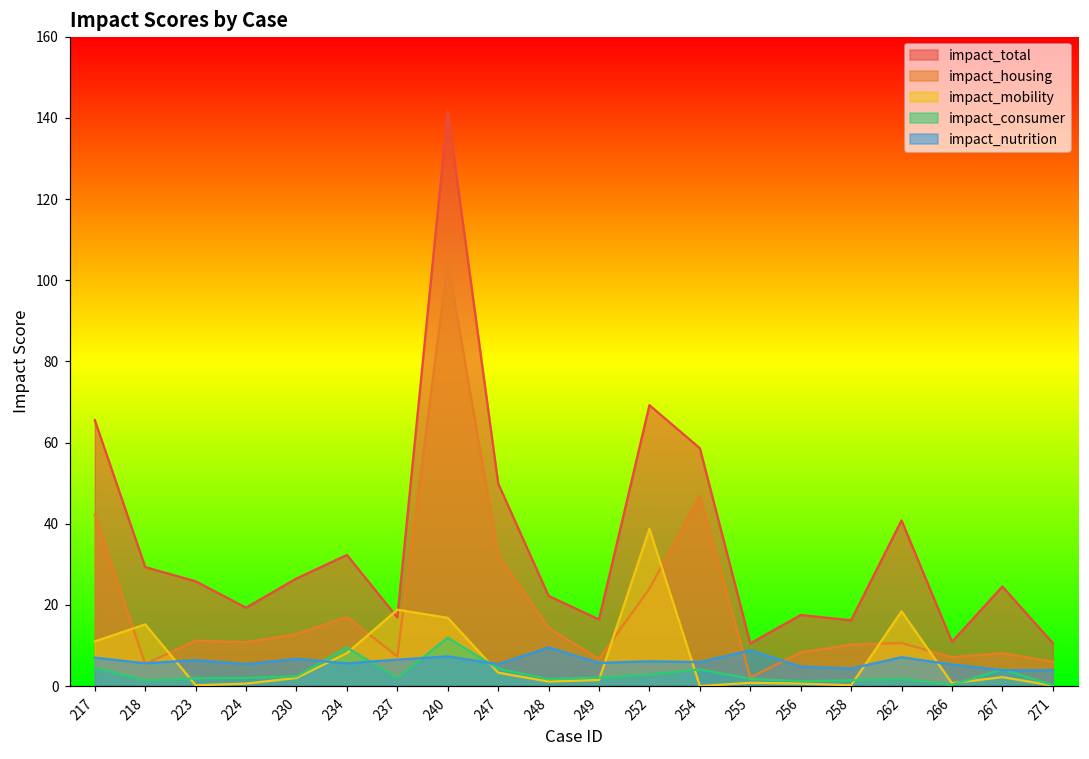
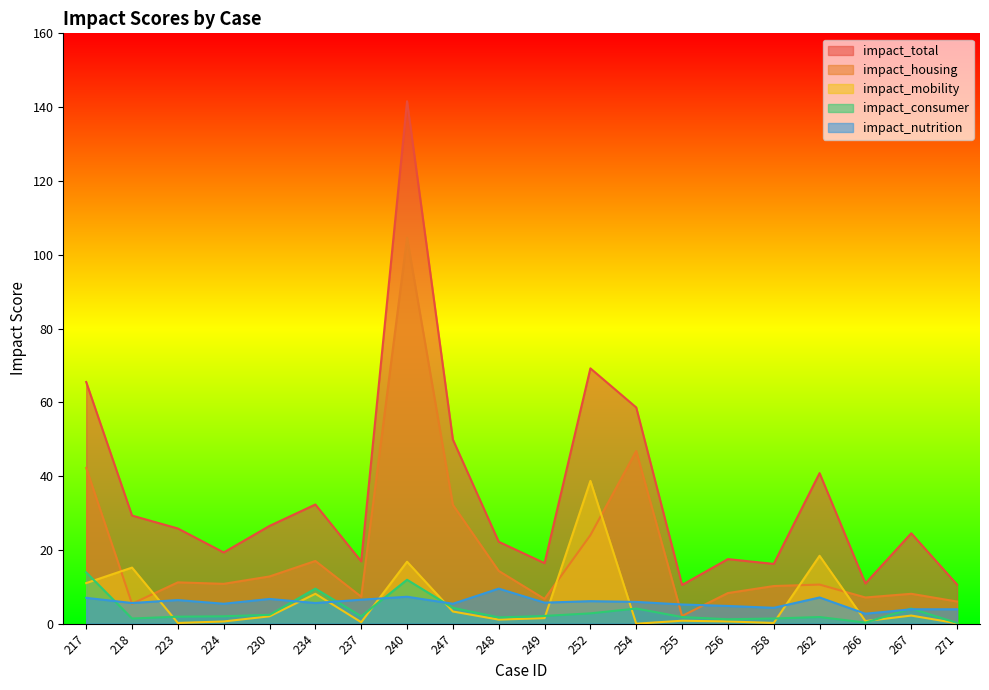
impact_consumer, 217: 5 -> 14
impact_mobility, 237: 19 -> 0
impact_nutrition, 255: 9 -> 5
impact_nutrition, 266: 5 -> 3
